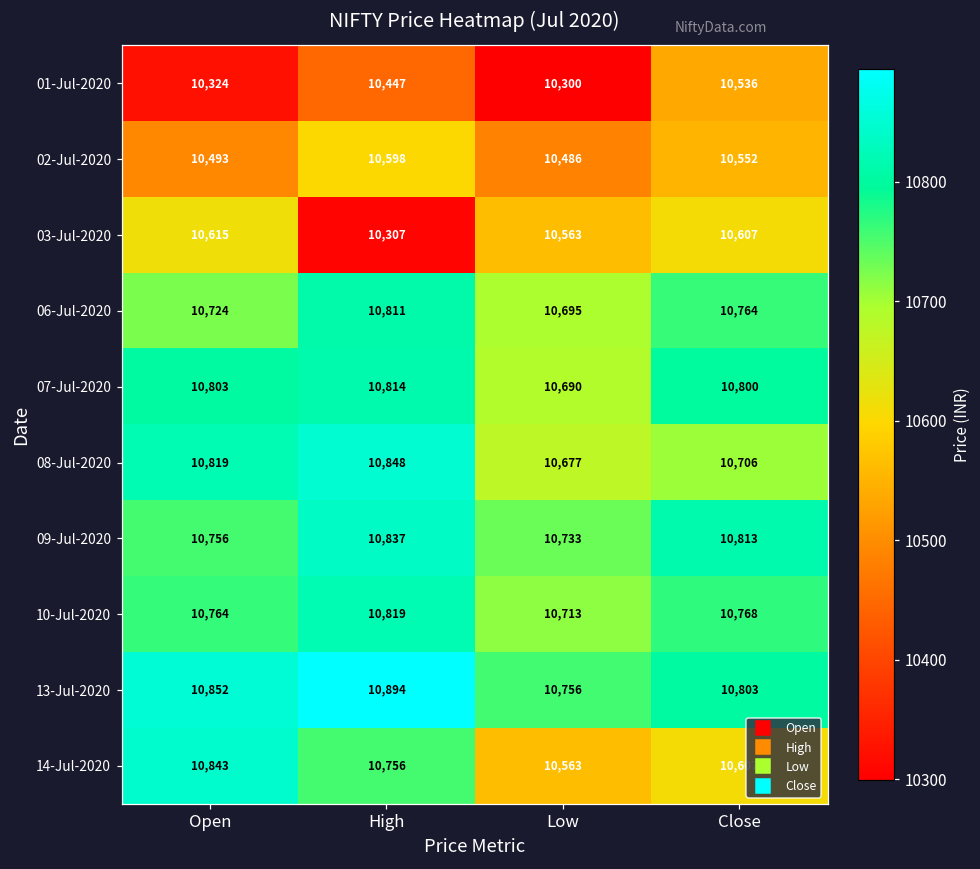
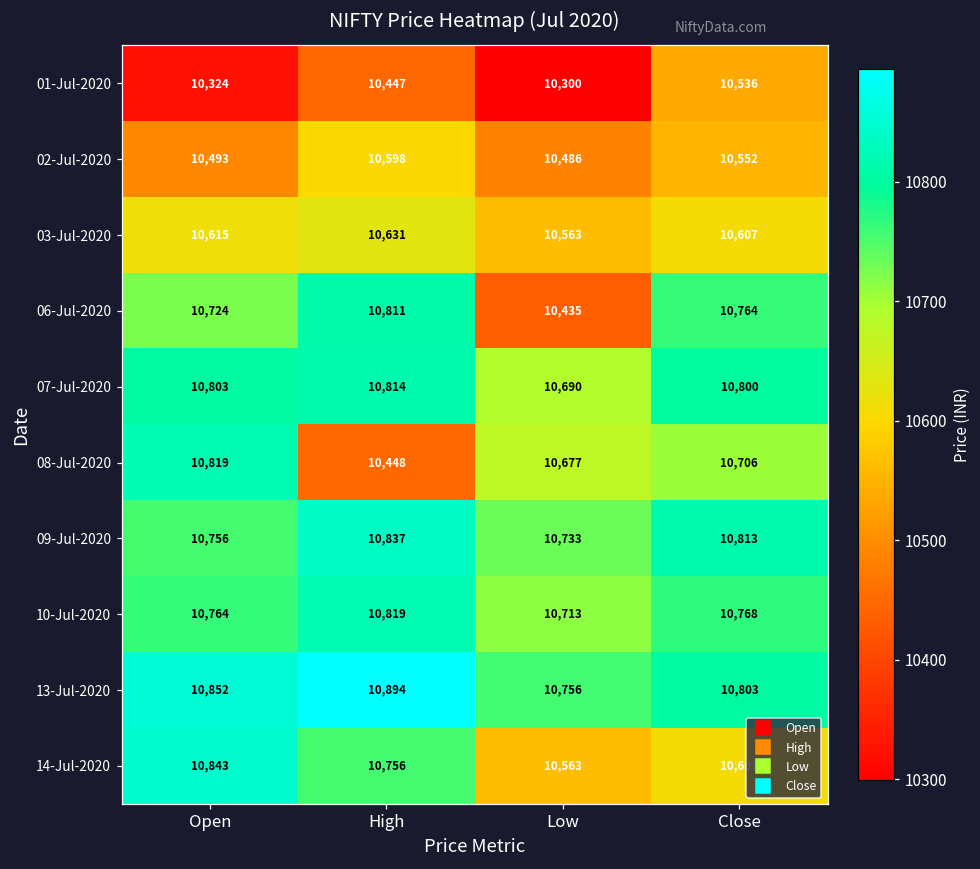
03-Jul-2020, High: 10,307 -> 10,631
06-Jul-2020, Low: 10,695 -> 10,435
08-Jul-2020, High: 10,848 -> 10,448
